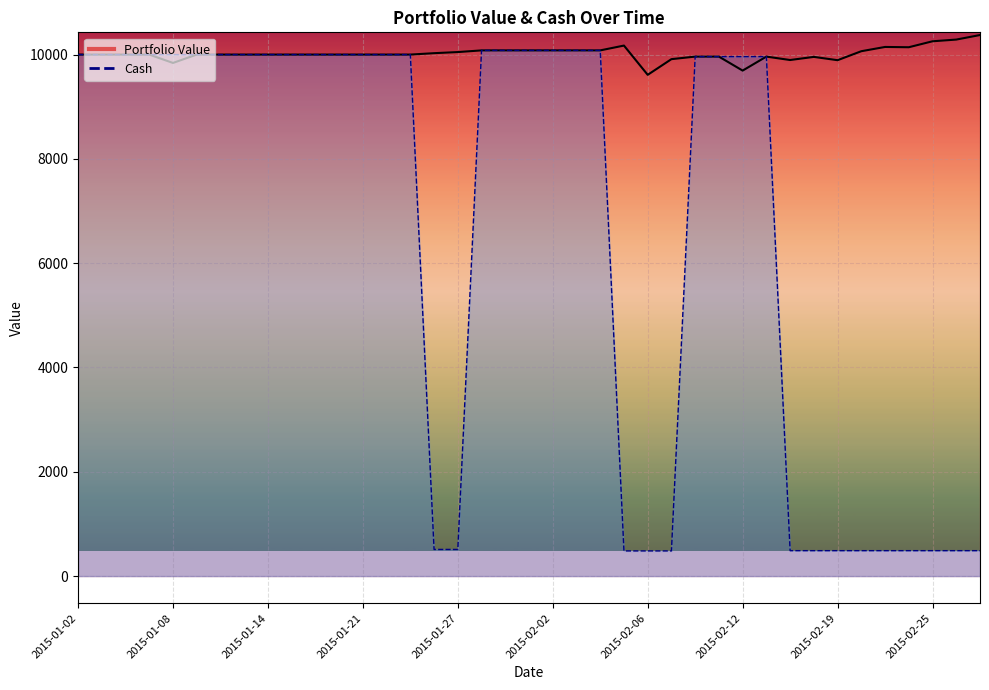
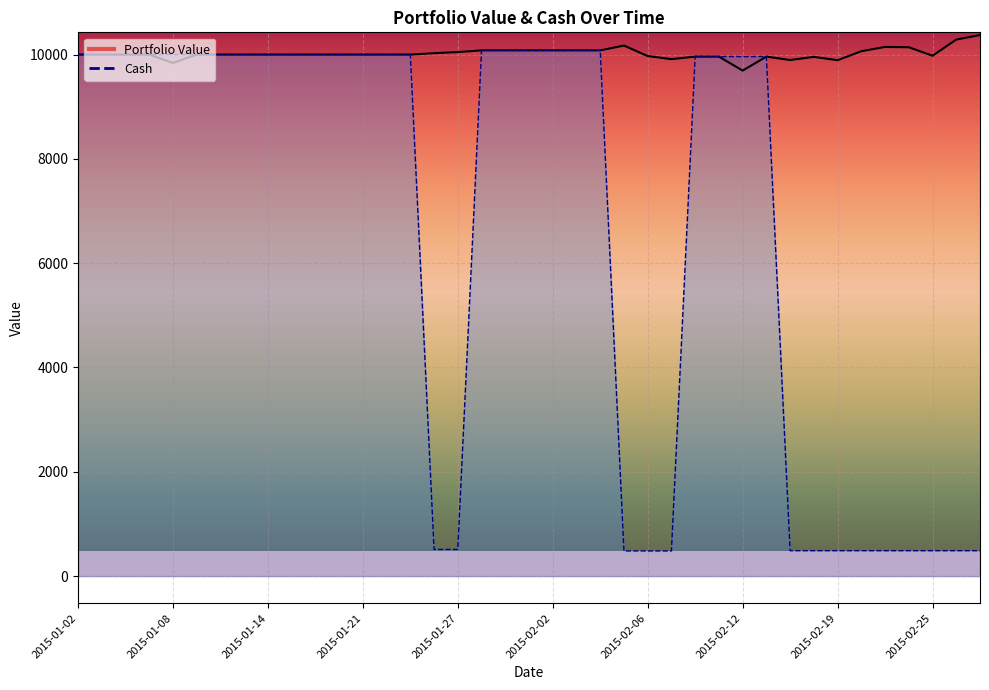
Portfolio Value, 2015-02-06: 9600 -> 10000
Portfolio Value, 2015-02-25: 10300 -> 10000
